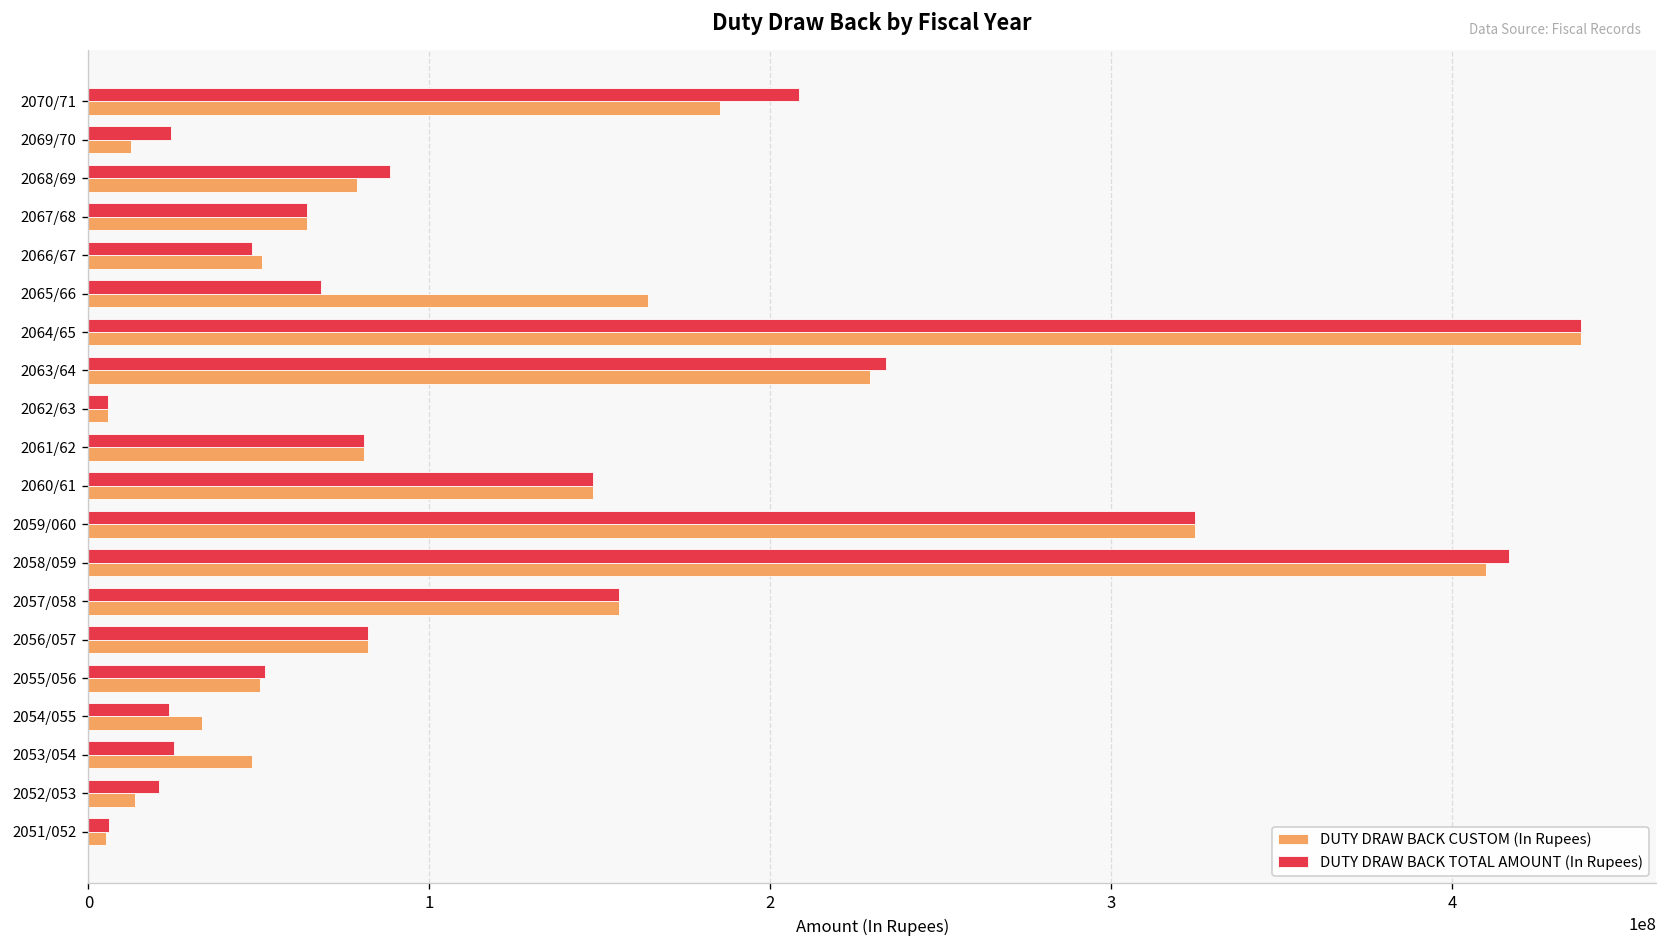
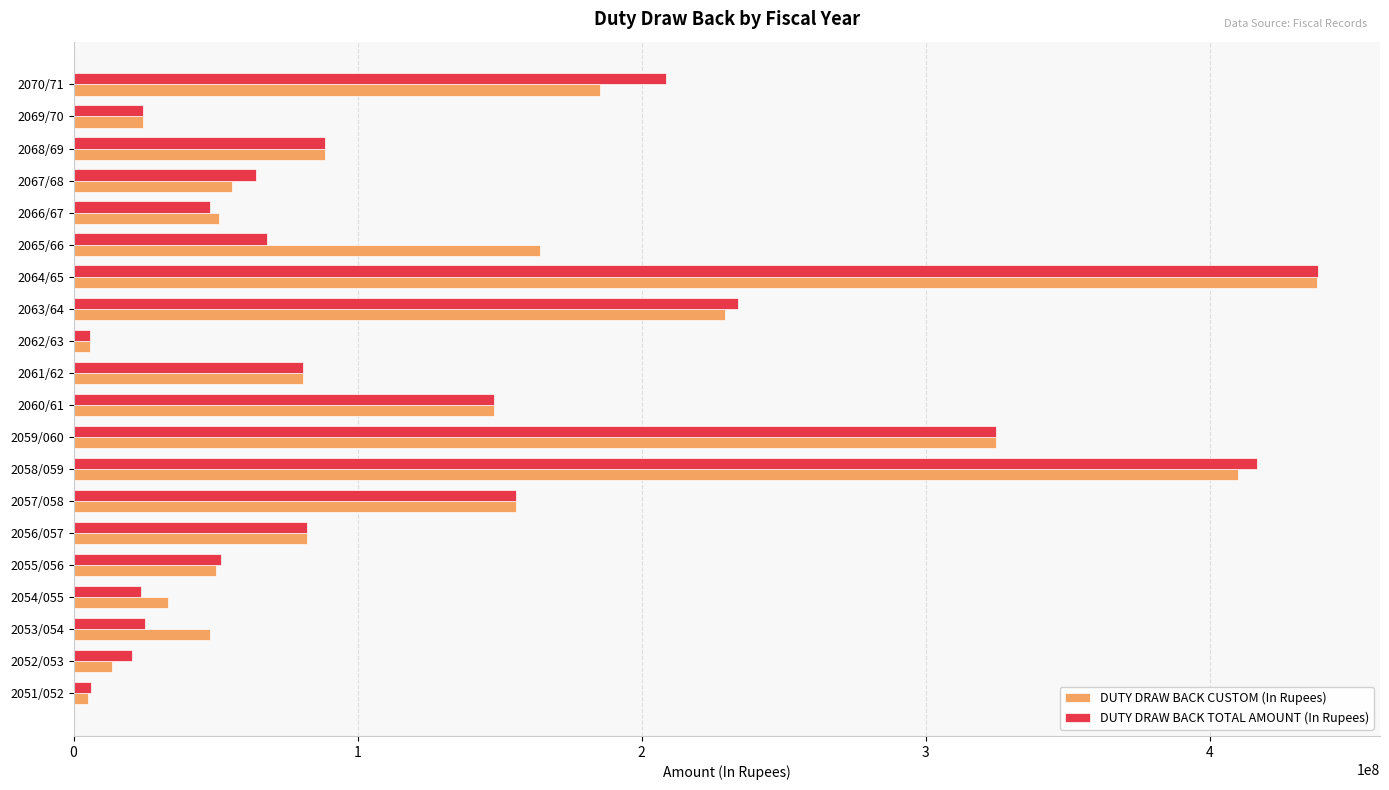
DUTY DRAW BACK CUSTOM (In Rupees), 2069/70: 13000000 -> 24000000
DUTY DRAW BACK CUSTOM (In Rupees), 2068/69: 79000000 -> 89000000
DUTY DRAW BACK CUSTOM (In Rupees), 2067/68: 64000000 -> 56000000
